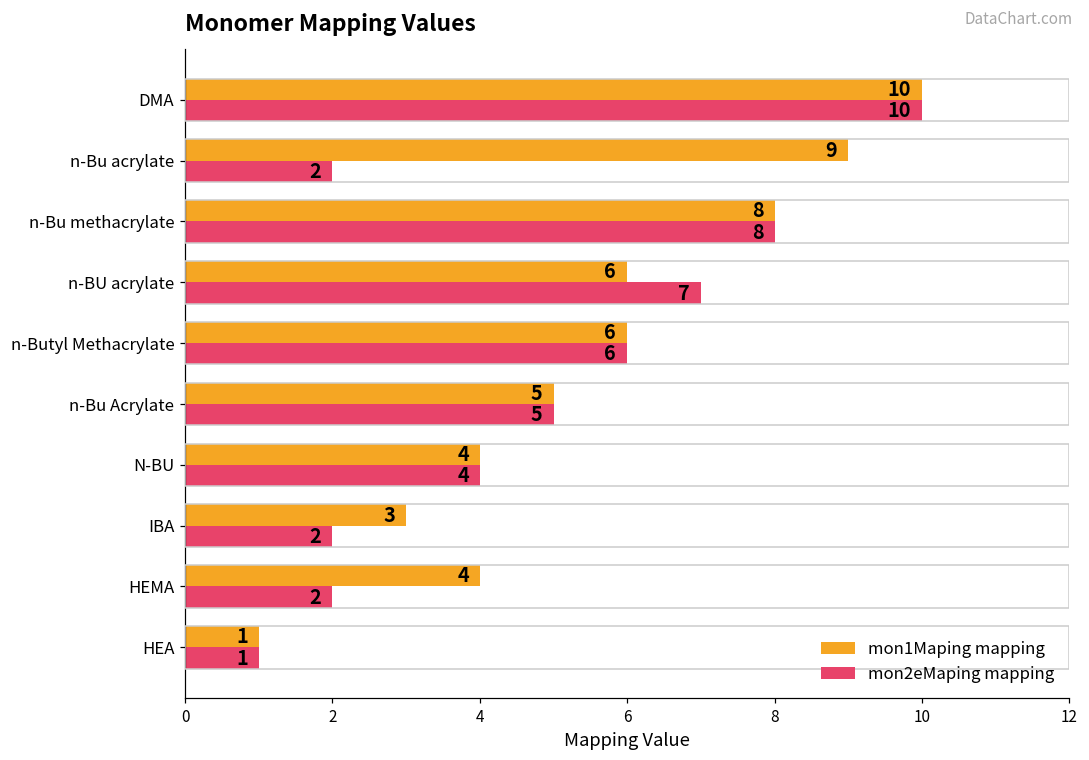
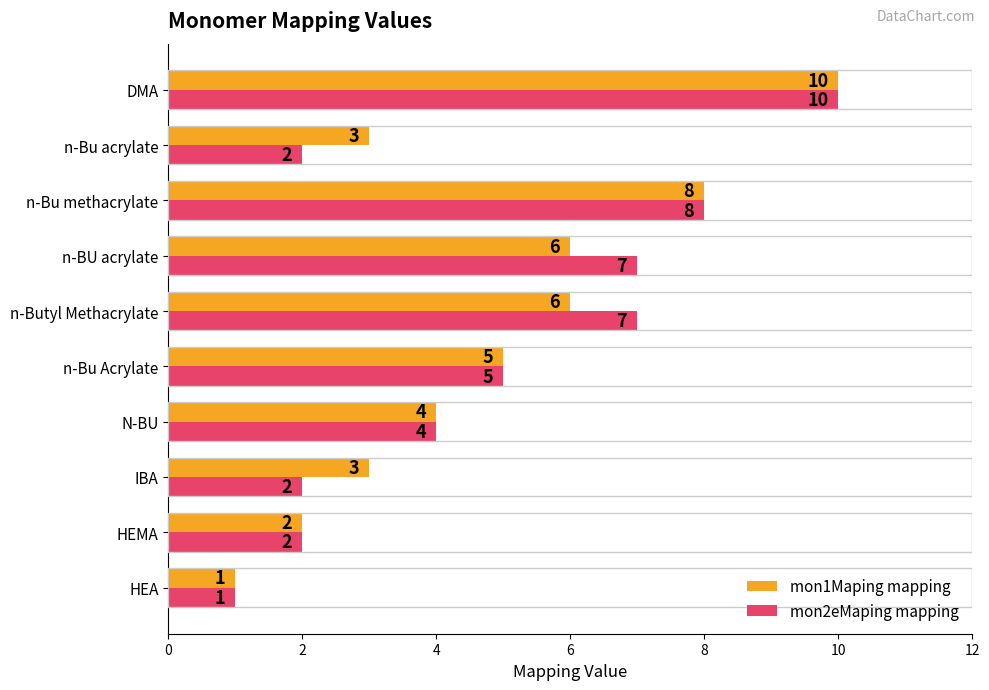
mon1Maping mapping, n-Bu acrylate: 9 -> 3
mon2eMaping mapping, n-Butyl Methacrylate: 6 -> 7
mon1Maping mapping, HEMA: 4 -> 2
